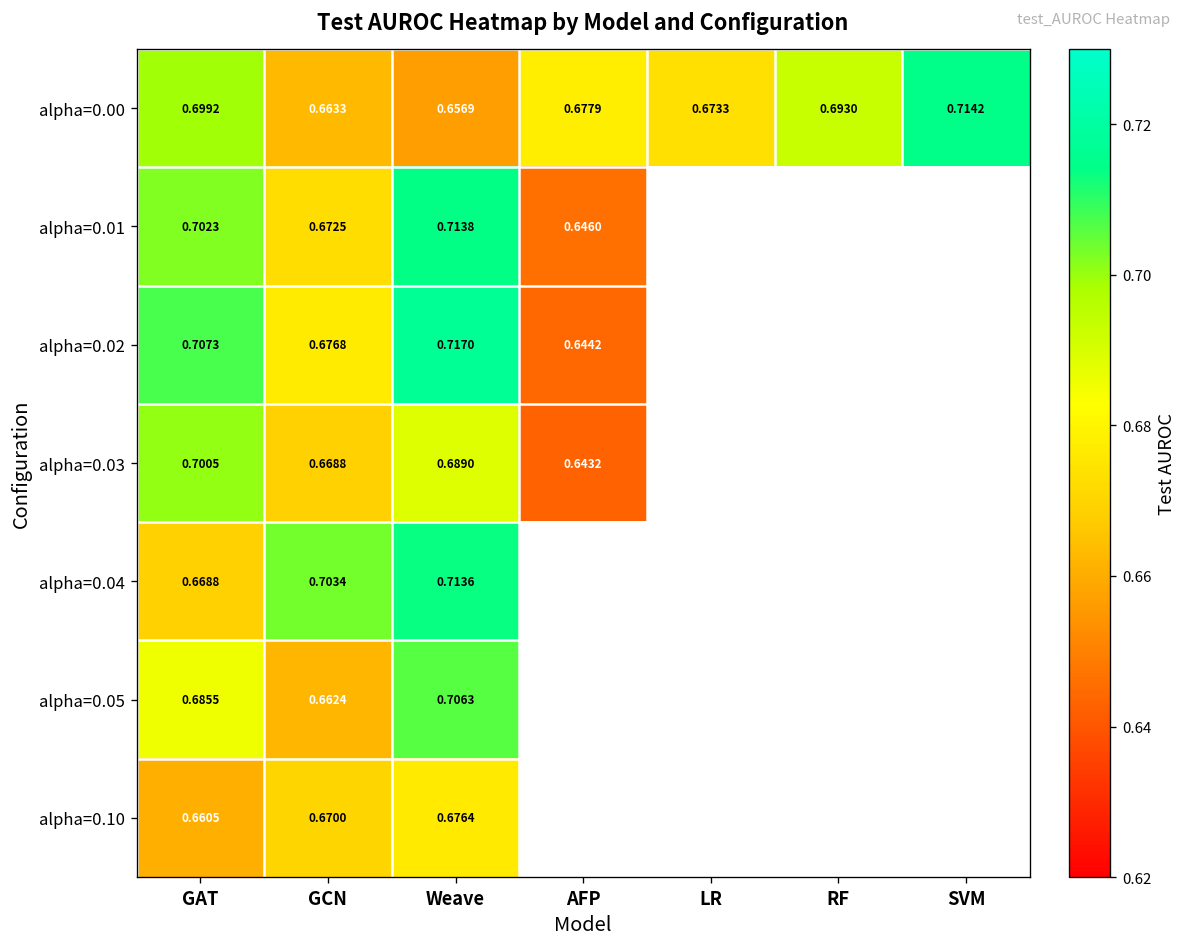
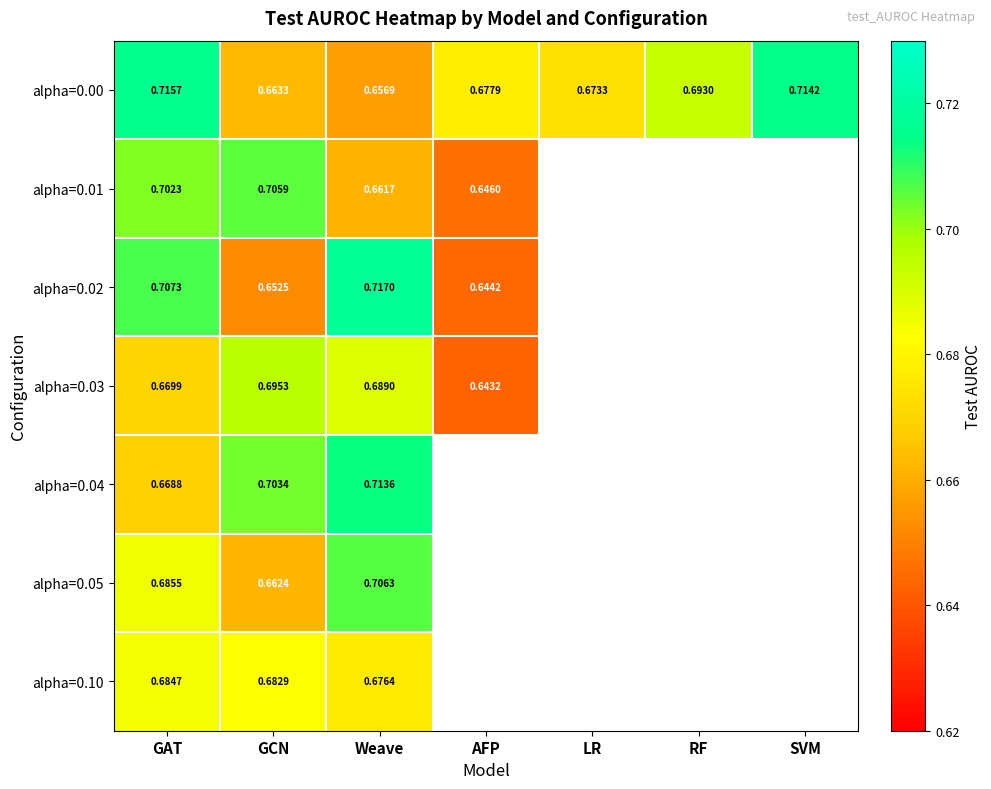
alpha=0.00, GAT: 0.6992 -> 0.7157
alpha=0.01, GCN: 0.6725 -> 0.7059
alpha=0.01, Weave: 0.7138 -> 0.6617
alpha=0.02, GCN: 0.6768 -> 0.6525
alpha=0.03, GAT: 0.7005 -> 0.6699
alpha=0.03, GCN: 0.6688 -> 0.6953
alpha=0.10, GAT: 0.6605 -> 0.6847
alpha=0.10, GCN: 0.6700 -> 0.6829
